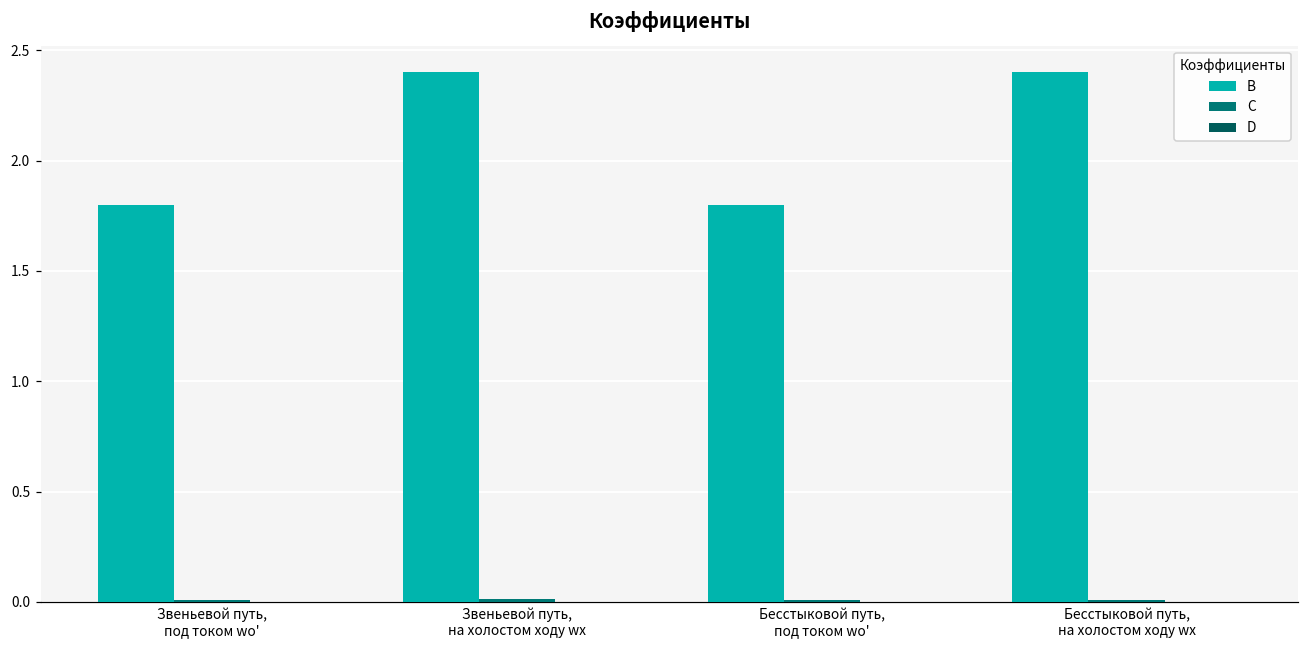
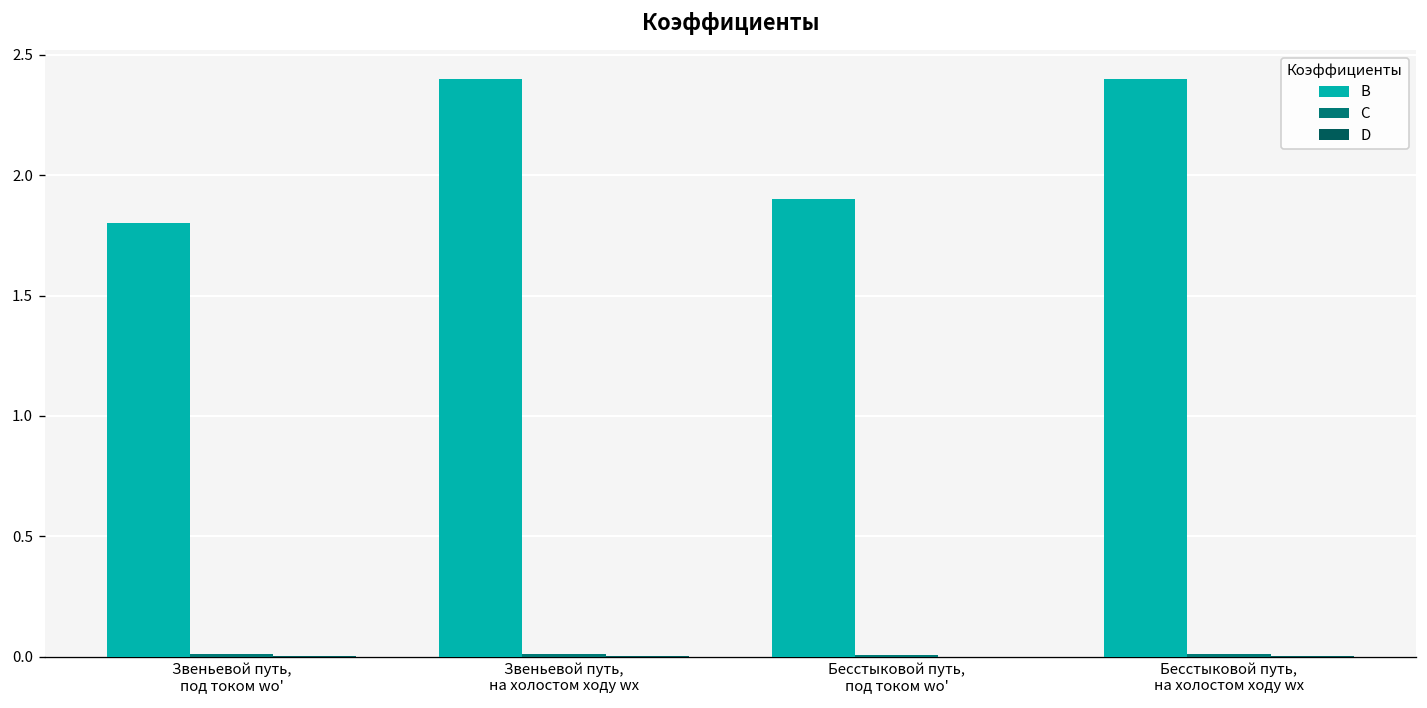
B, Бесстыковой путь, под током wо': 1.8 -> 1.9
